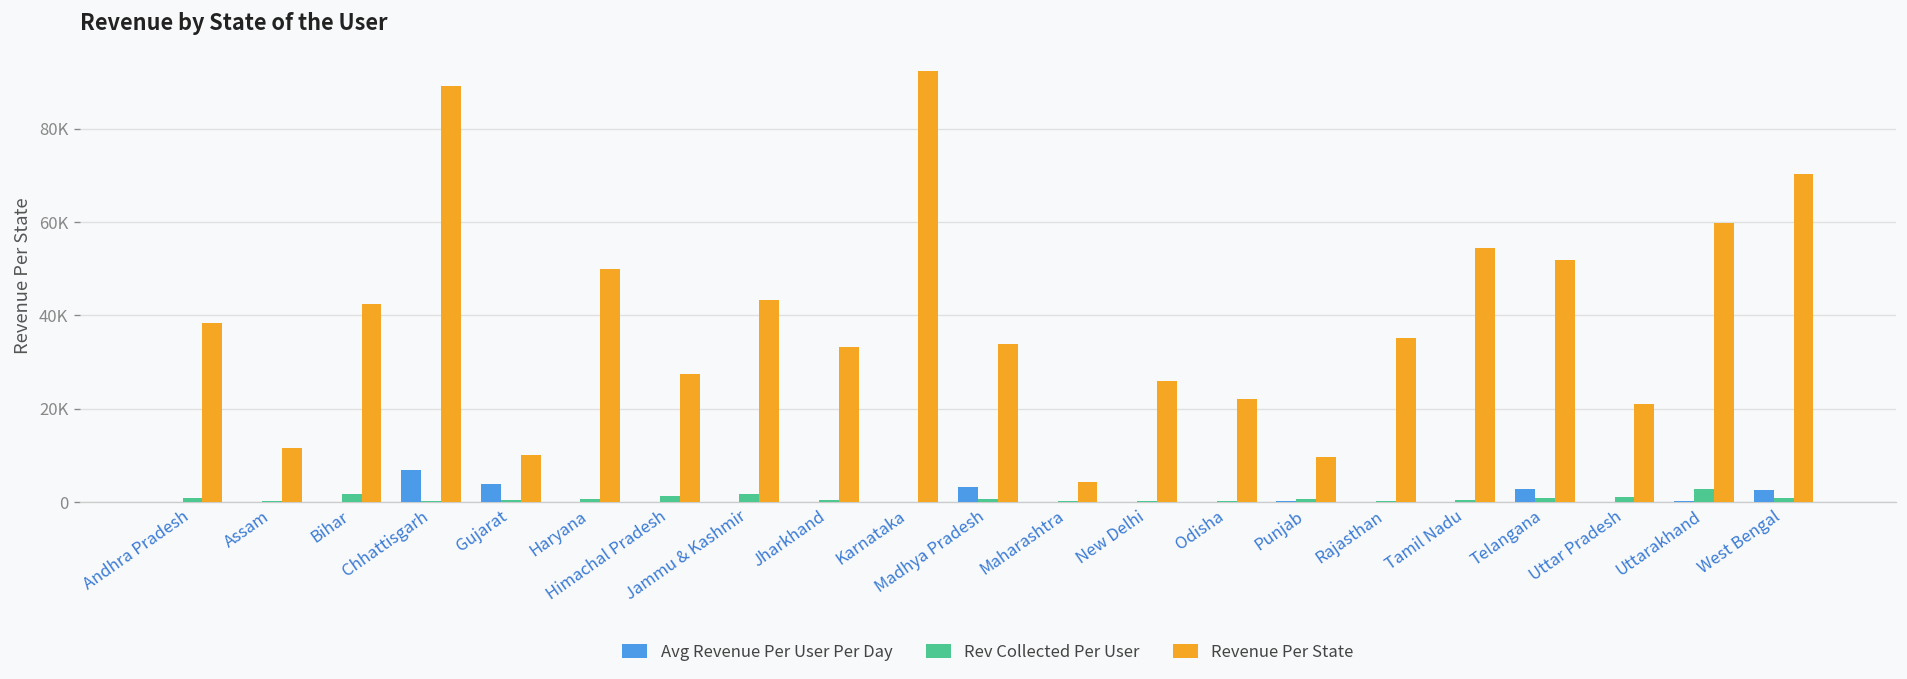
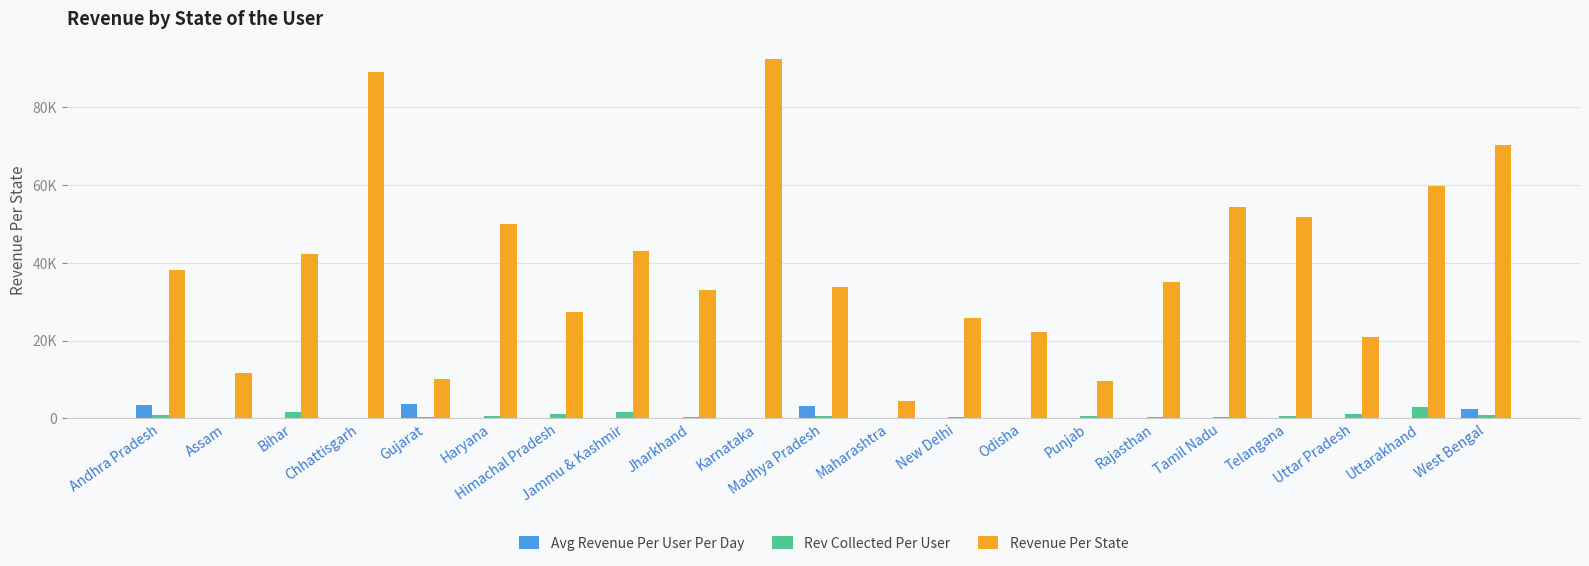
Avg Revenue Per User Per Day, Andhra Pradesh: 0 -> 3000
Avg Revenue Per User Per Day, Chhattisgarh: 7000 -> 0
Avg Revenue Per User Per Day, Telangana: 3000 -> 0
